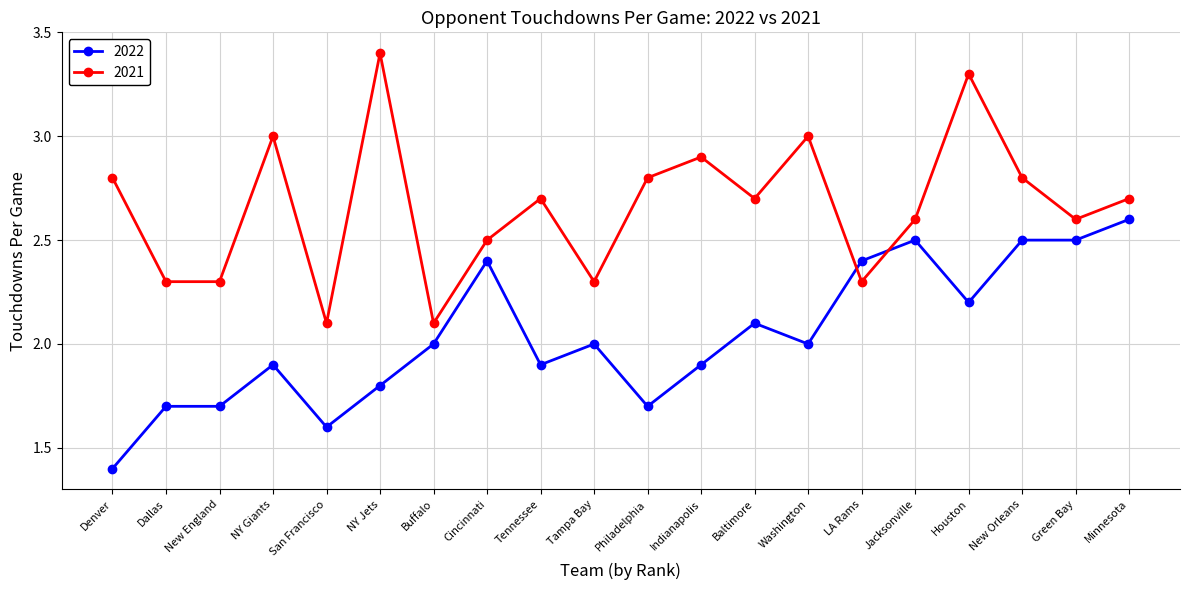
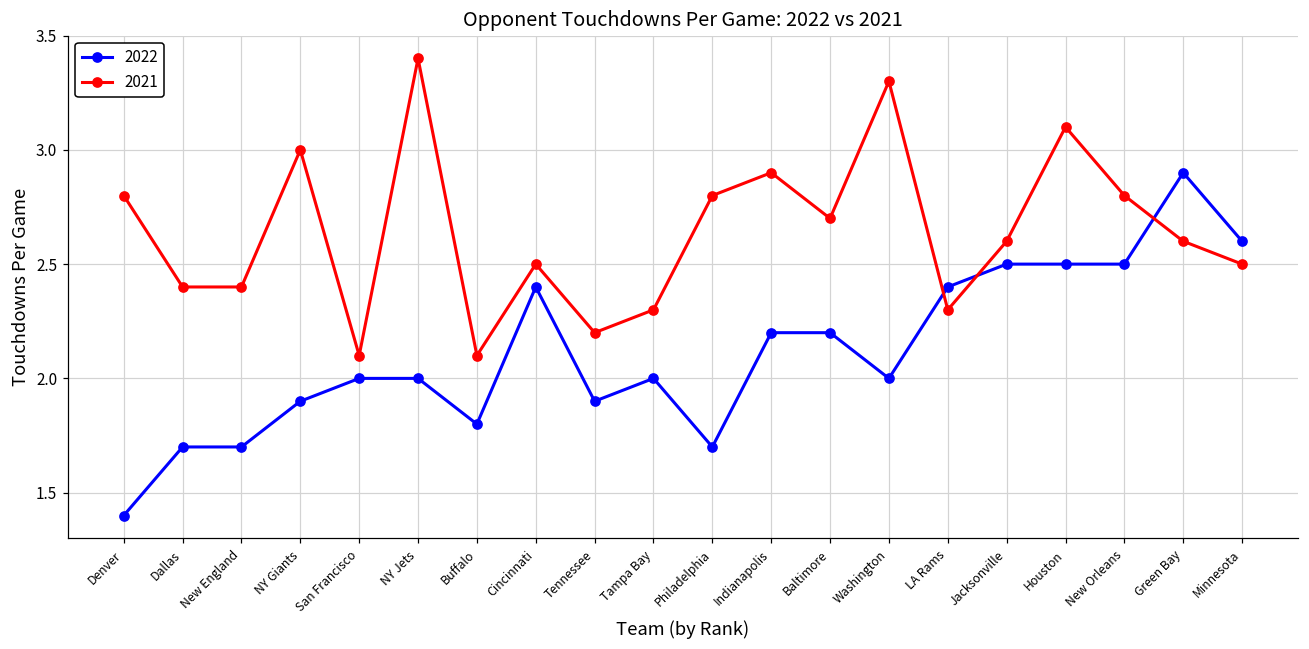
2021, Dallas: 2.3 -> 2.4
2021, New England: 2.3 -> 2.4
2022, San Francisco: 1.6 -> 2.0
2022, NY Jets: 1.8 -> 2.0
2022, Buffalo: 2.0 -> 1.8
2021, Tennessee: 2.7 -> 2.2
2022, Indianapolis: 1.9 -> 2.2
2022, Baltimore: 2.1 -> 2.2
2021, Washington: 3.0 -> 3.3
2022, Houston: 2.2 -> 2.5
2021, Houston: 3.3 -> 3.1
2022, Green Bay: 2.5 -> 2.9
2021, Minnesota: 2.7 -> 2.5
